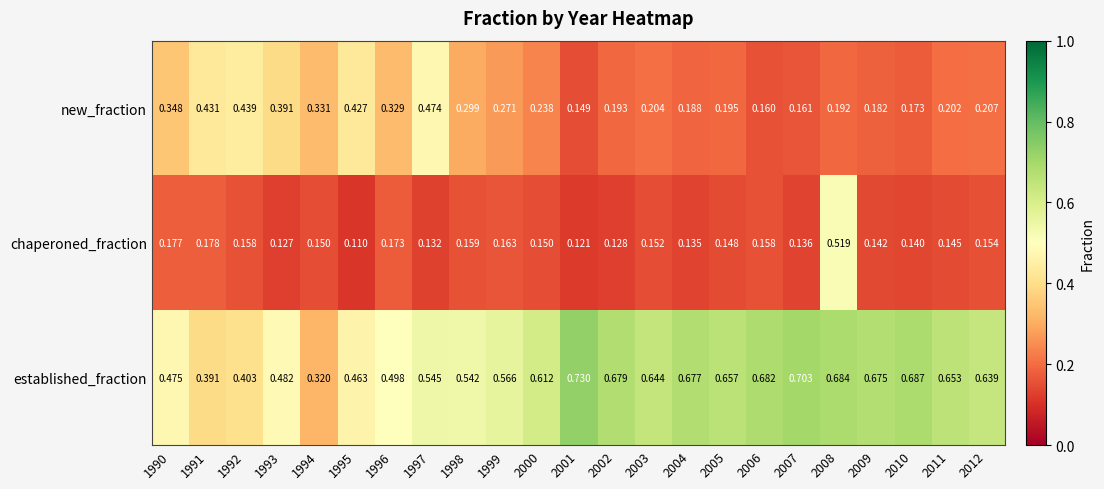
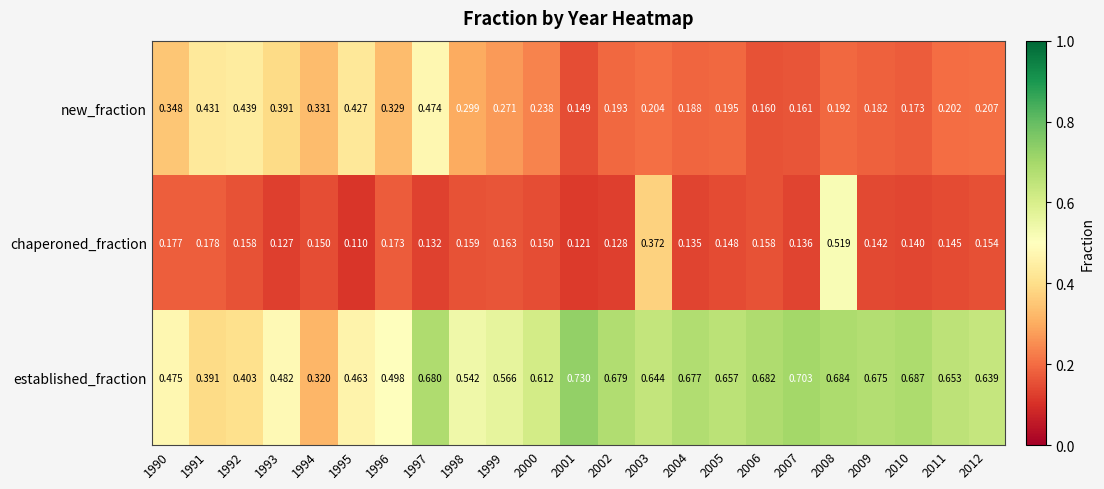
chaperoned_fraction, 2003: 0.152 -> 0.372
established_fraction, 1997: 0.545 -> 0.680
